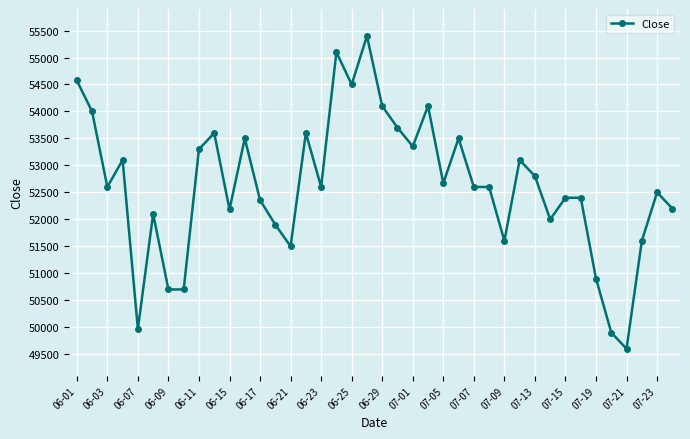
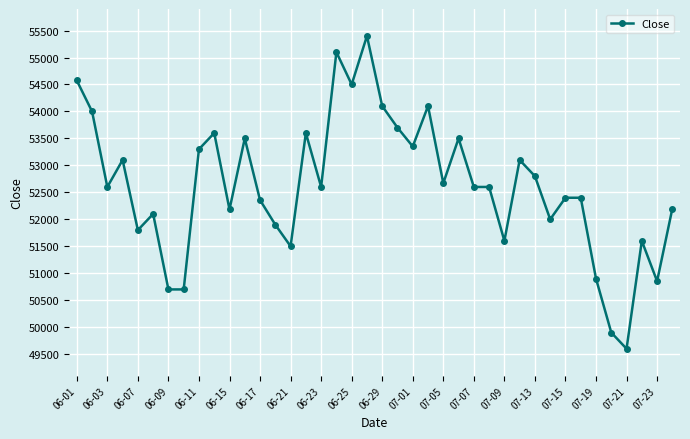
06-07: 50000 -> 51800
07-23: 52500 -> 50900
